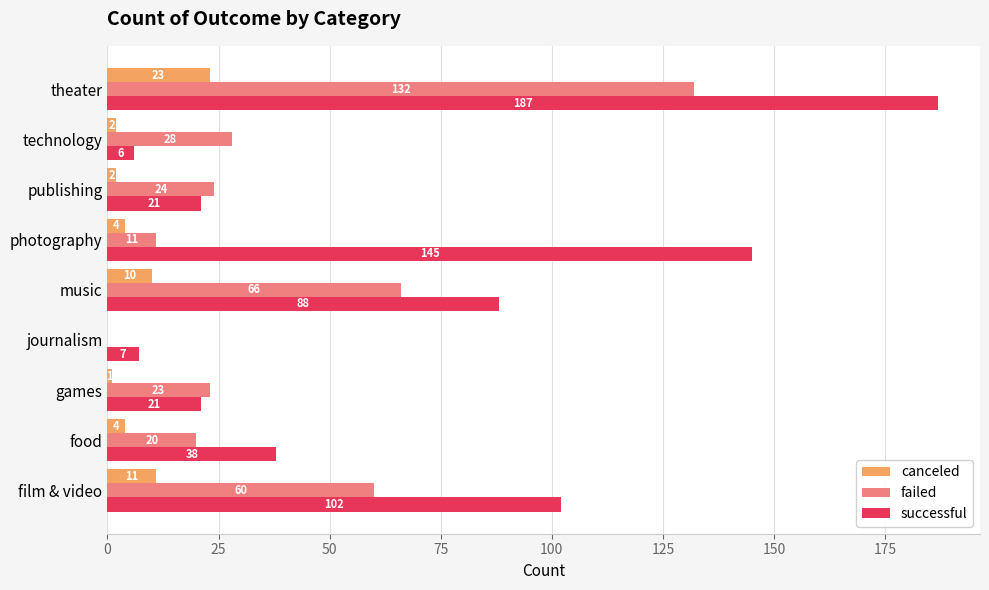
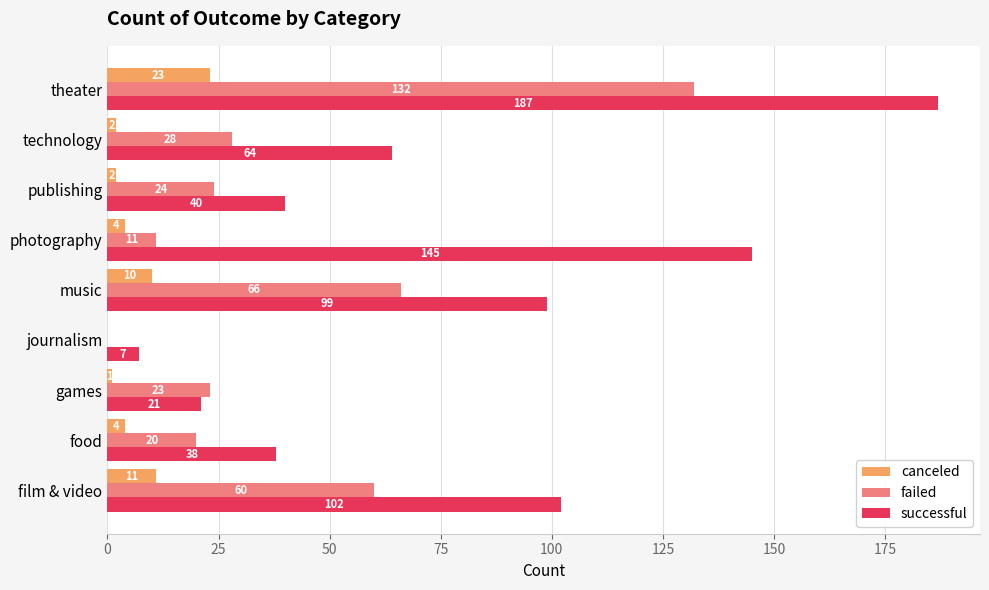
successful, technology: 6 -> 64
successful, publishing: 21 -> 40
successful, music: 88 -> 99
